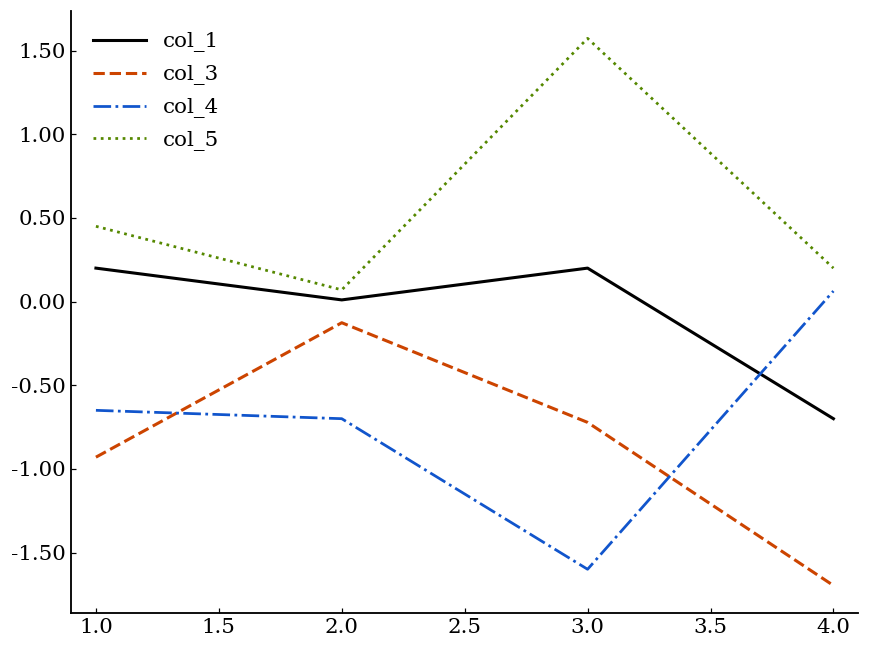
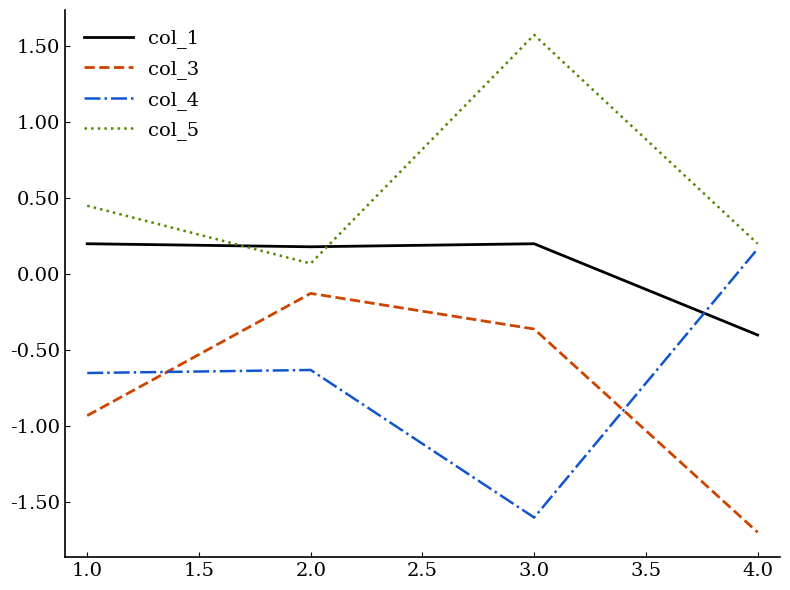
col_1, 2.0: 0.01 -> 0.18
col_4, 2.0: -0.70 -> -0.63
col_3, 3.0: -0.72 -> -0.36
col_1, 4.0: -0.7 -> -0.4
col_4, 4.0: 0.06 -> 0.17
